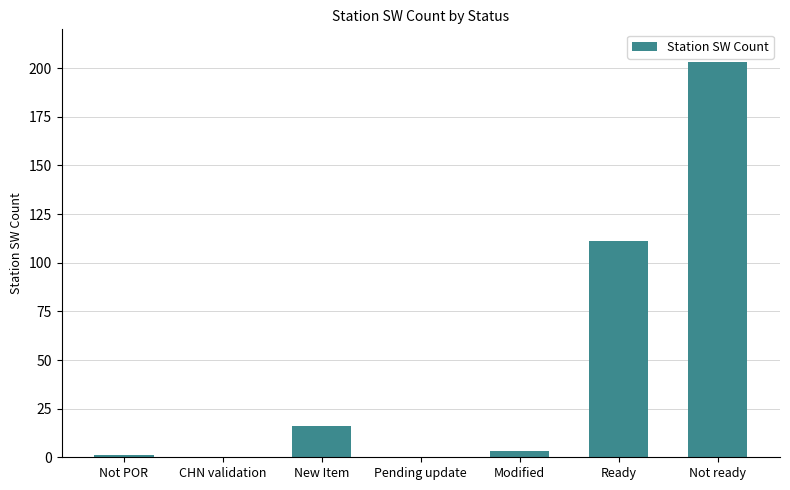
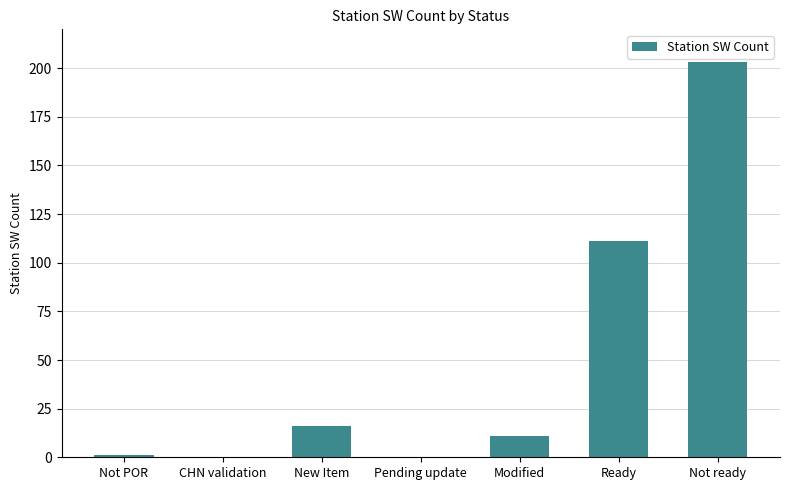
Modified: 3 -> 11
